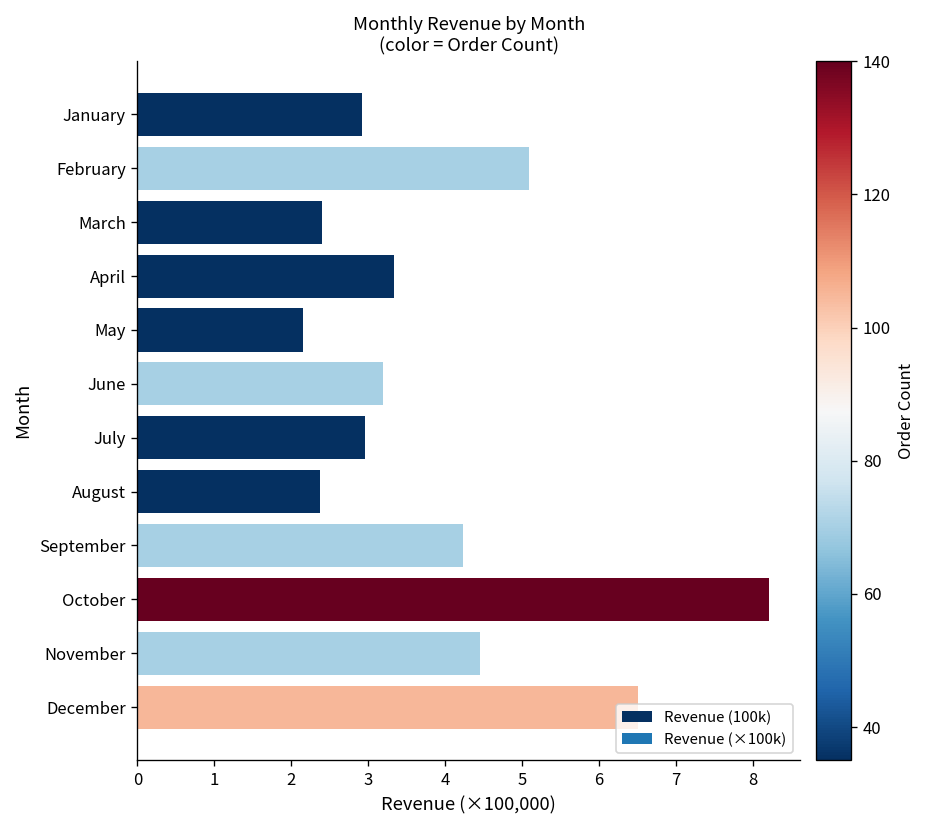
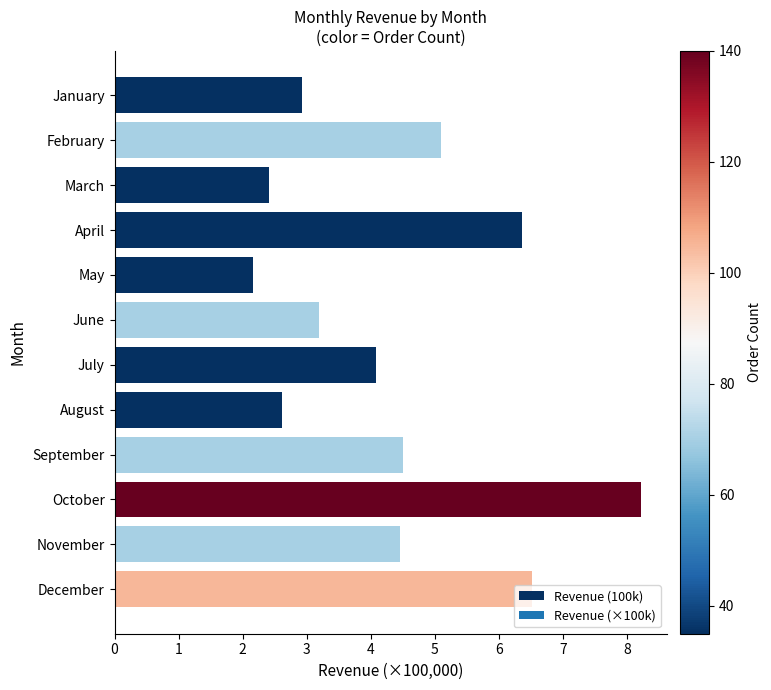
April: 3.3 -> 6.4
July: 3.0 -> 4.1
August: 2.4 -> 2.6
September: 4.2 -> 4.5
